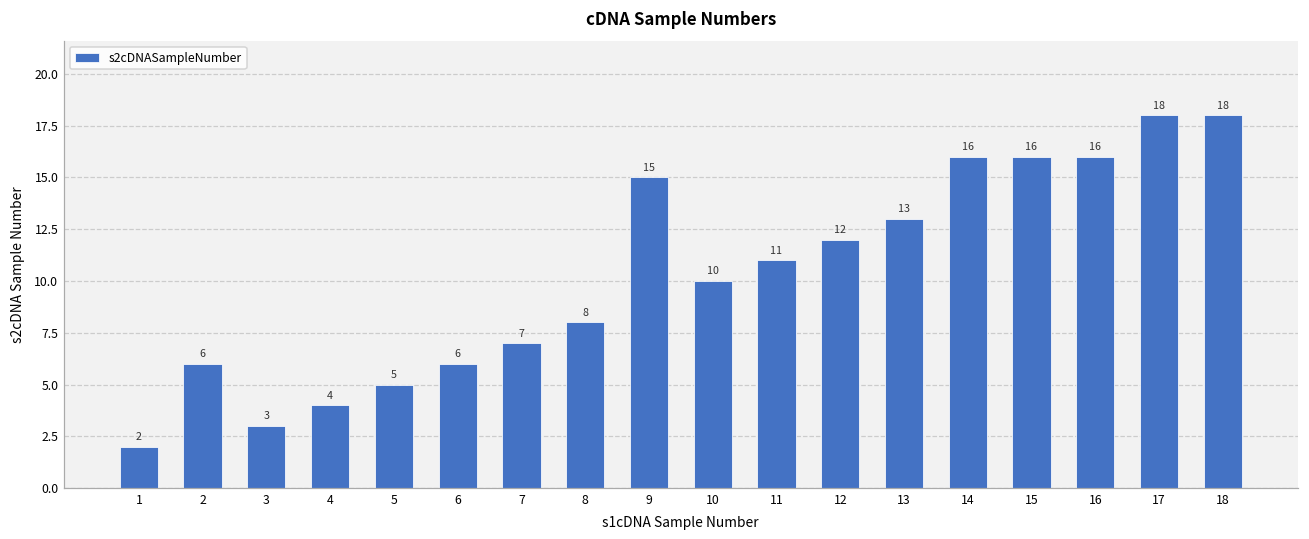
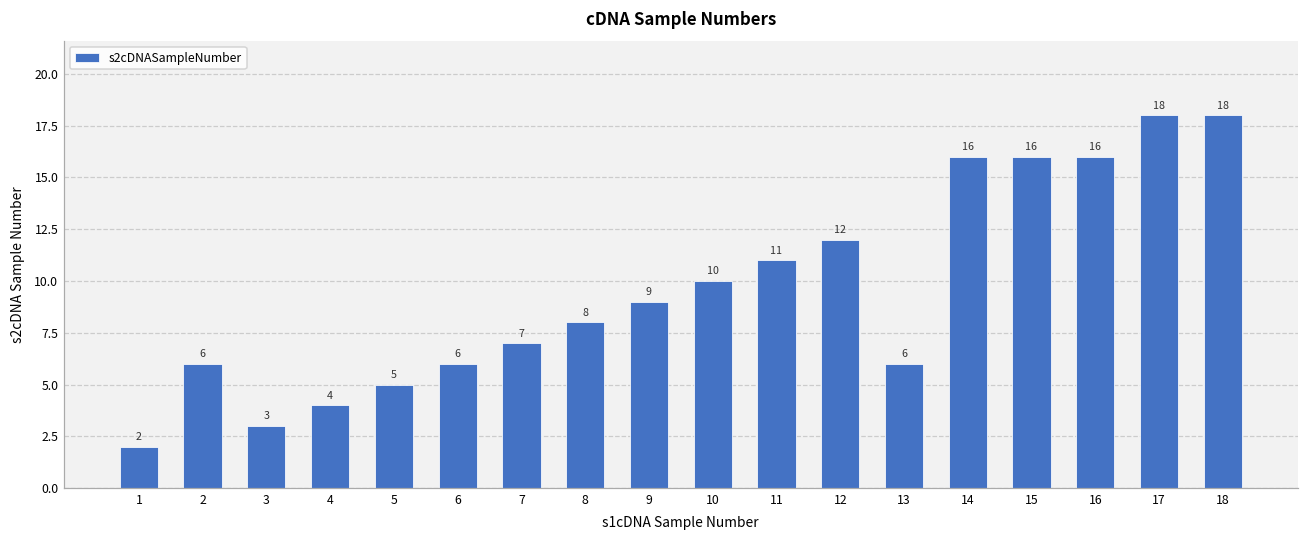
9: 15 -> 9
13: 13 -> 6
